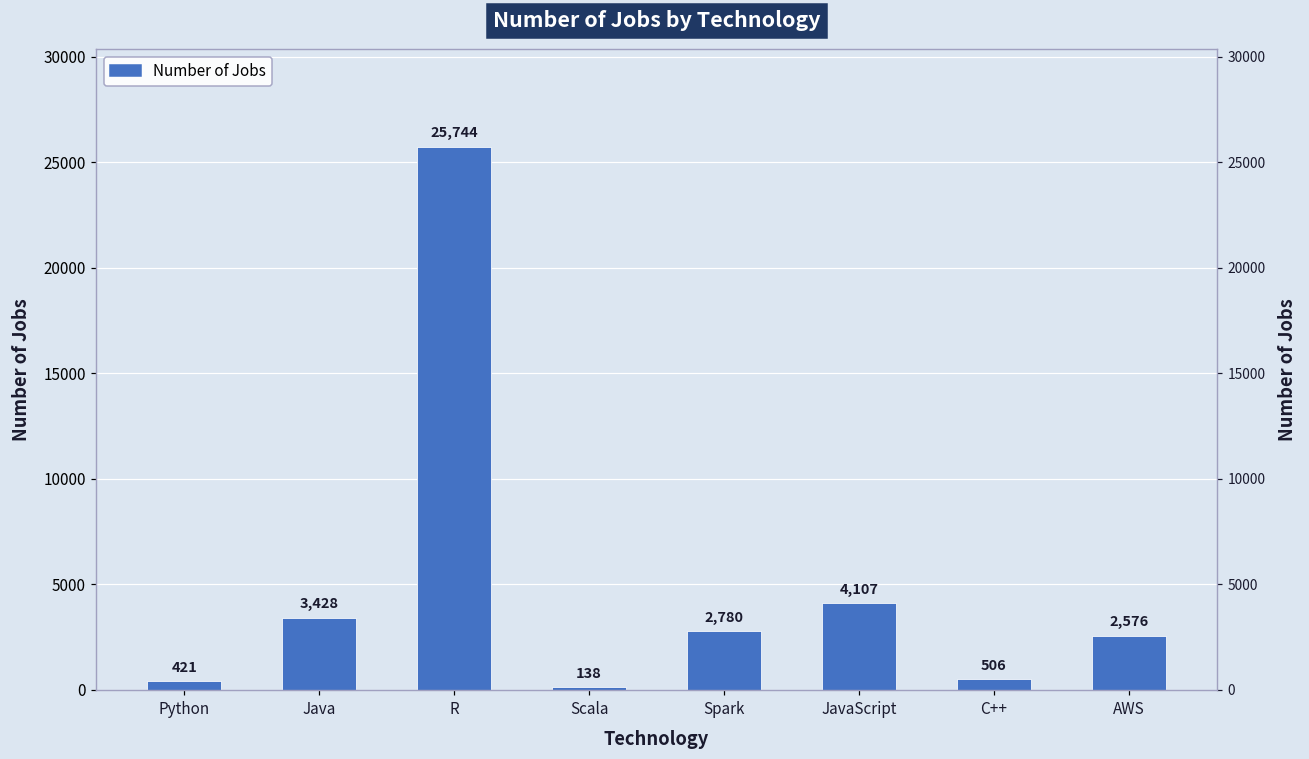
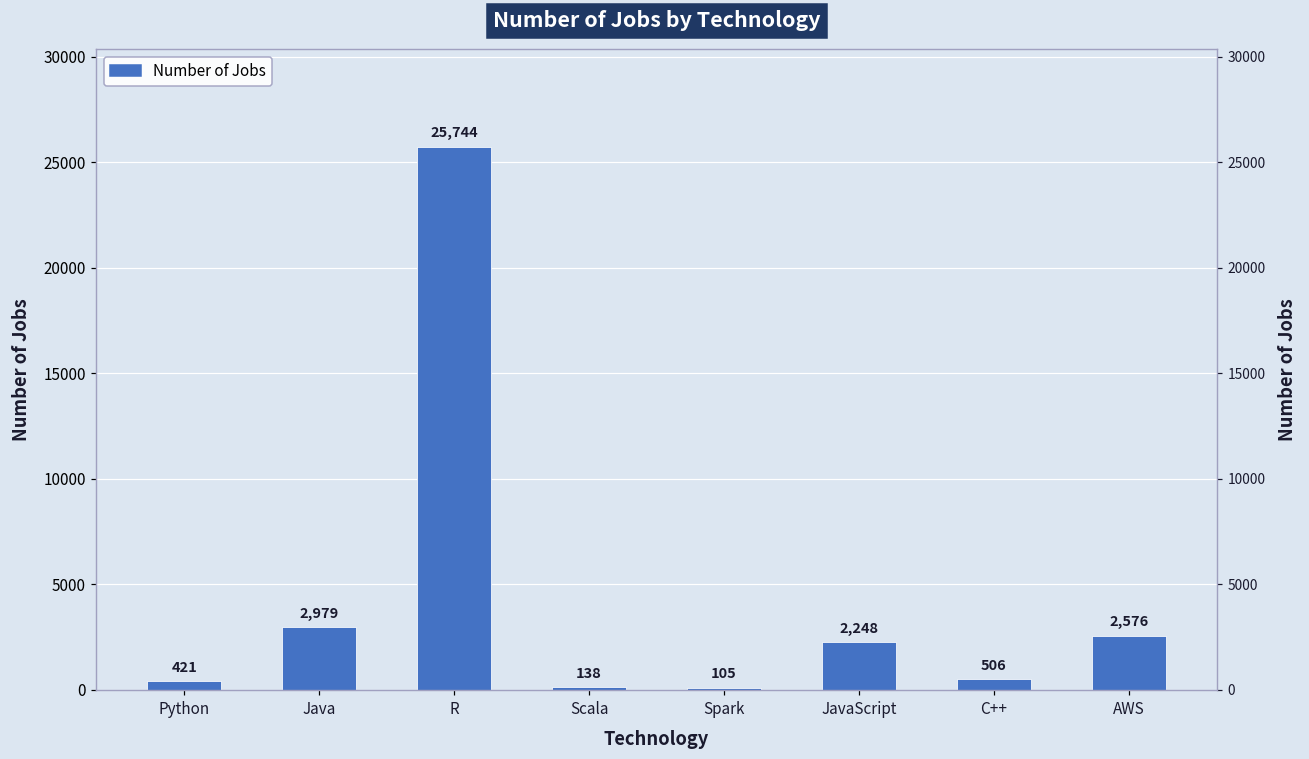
Java: 3,428 -> 2,979
Spark: 2,780 -> 105
JavaScript: 4,107 -> 2,248
